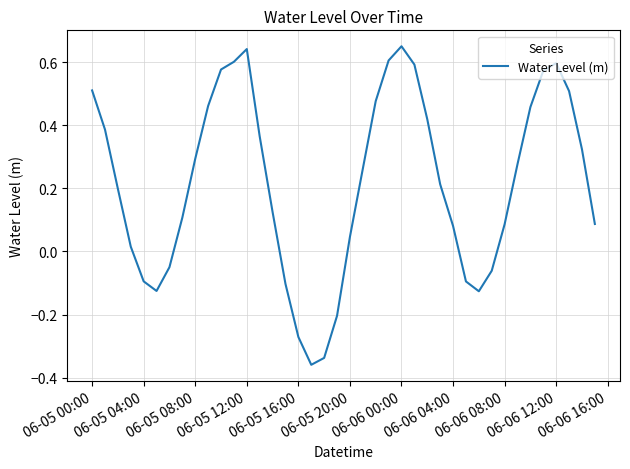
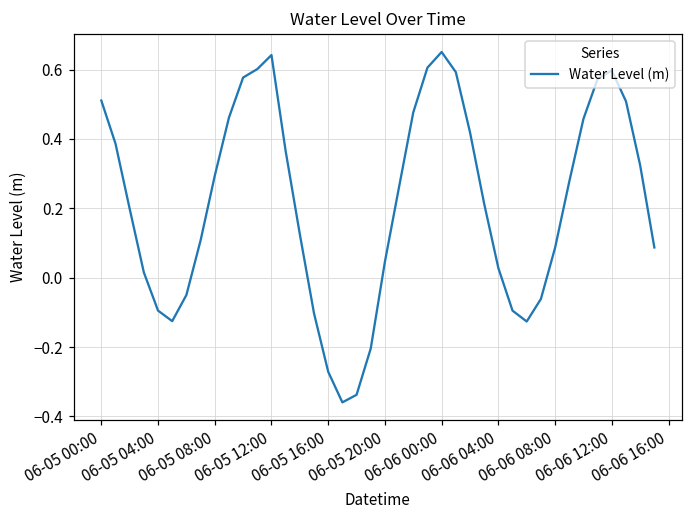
06-06 04:00: 0.08 -> 0.03
